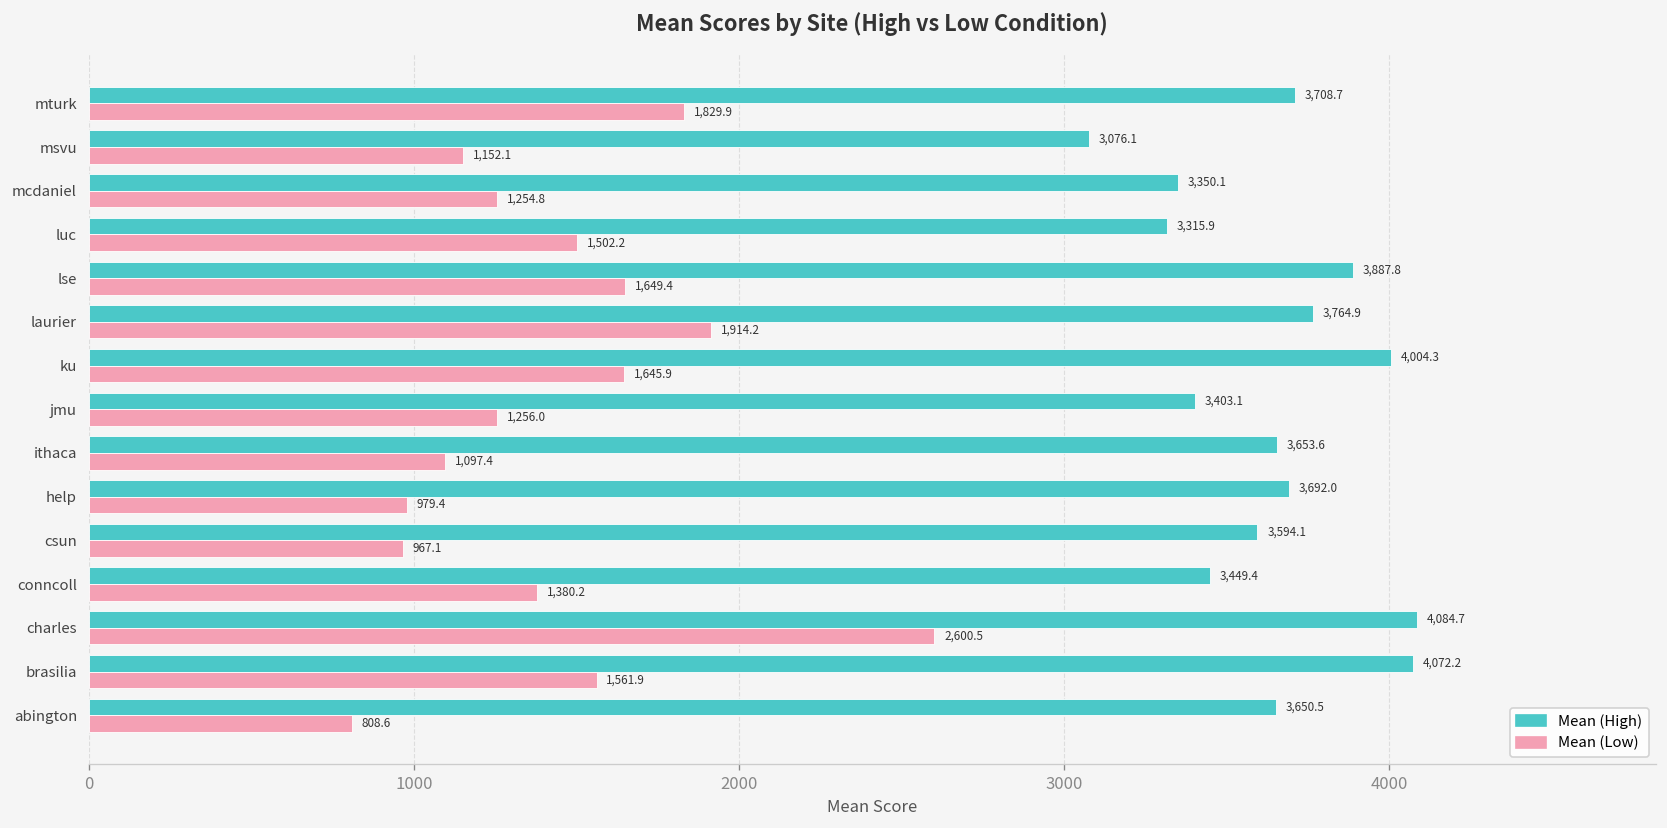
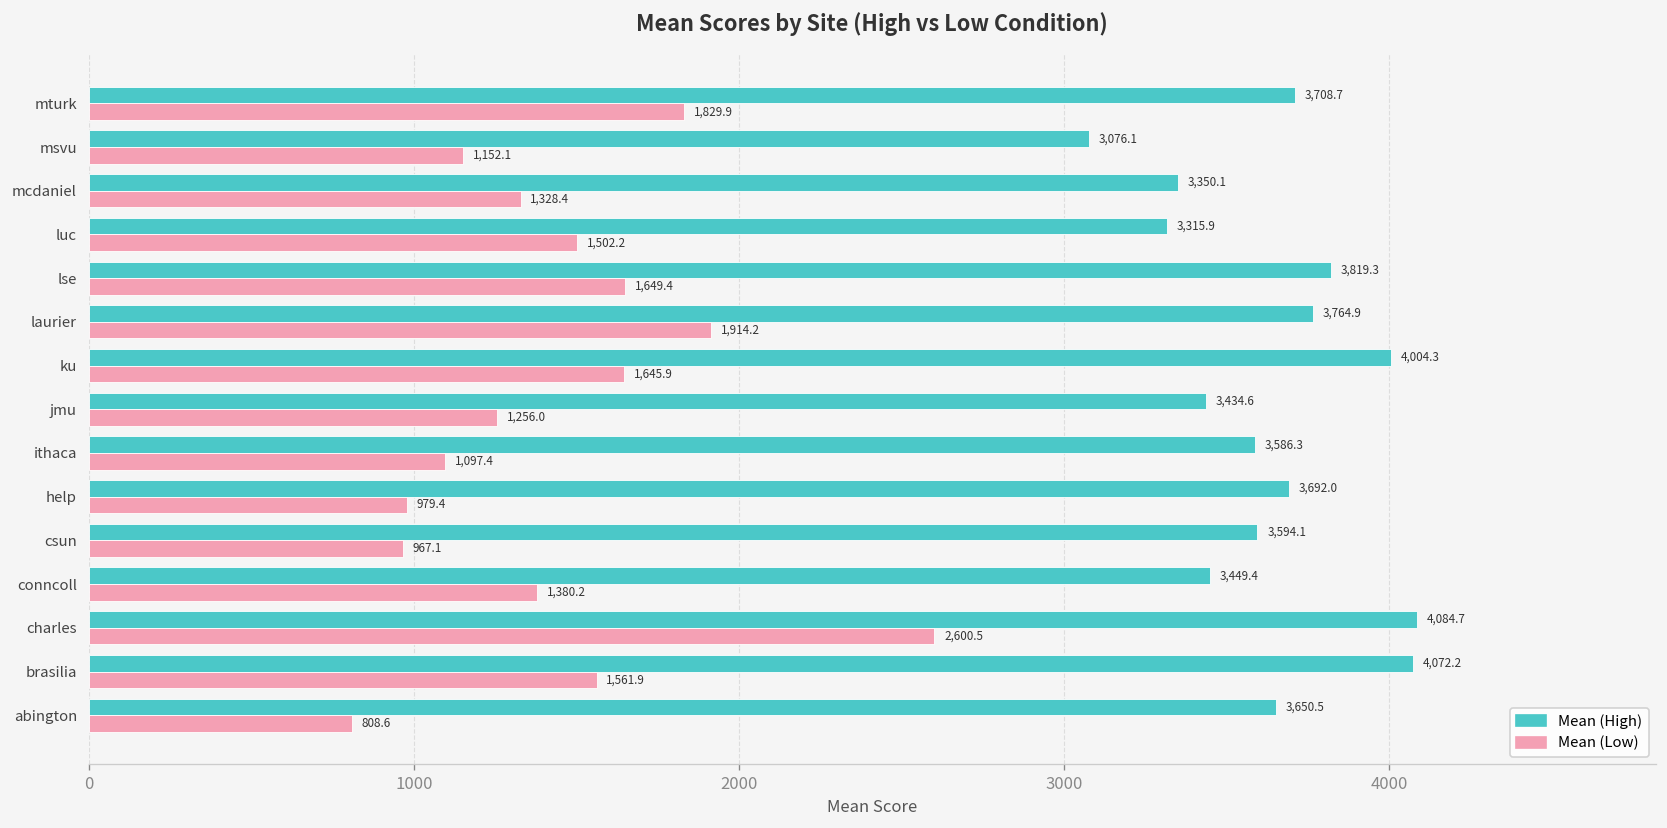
Mean (Low), mcdaniel: 1,254.8 -> 1,328.4
Mean (High), lse: 3,887.8 -> 3,819.3
Mean (High), jmu: 3,403.1 -> 3,434.6
Mean (High), ithaca: 3,653.6 -> 3,586.3
